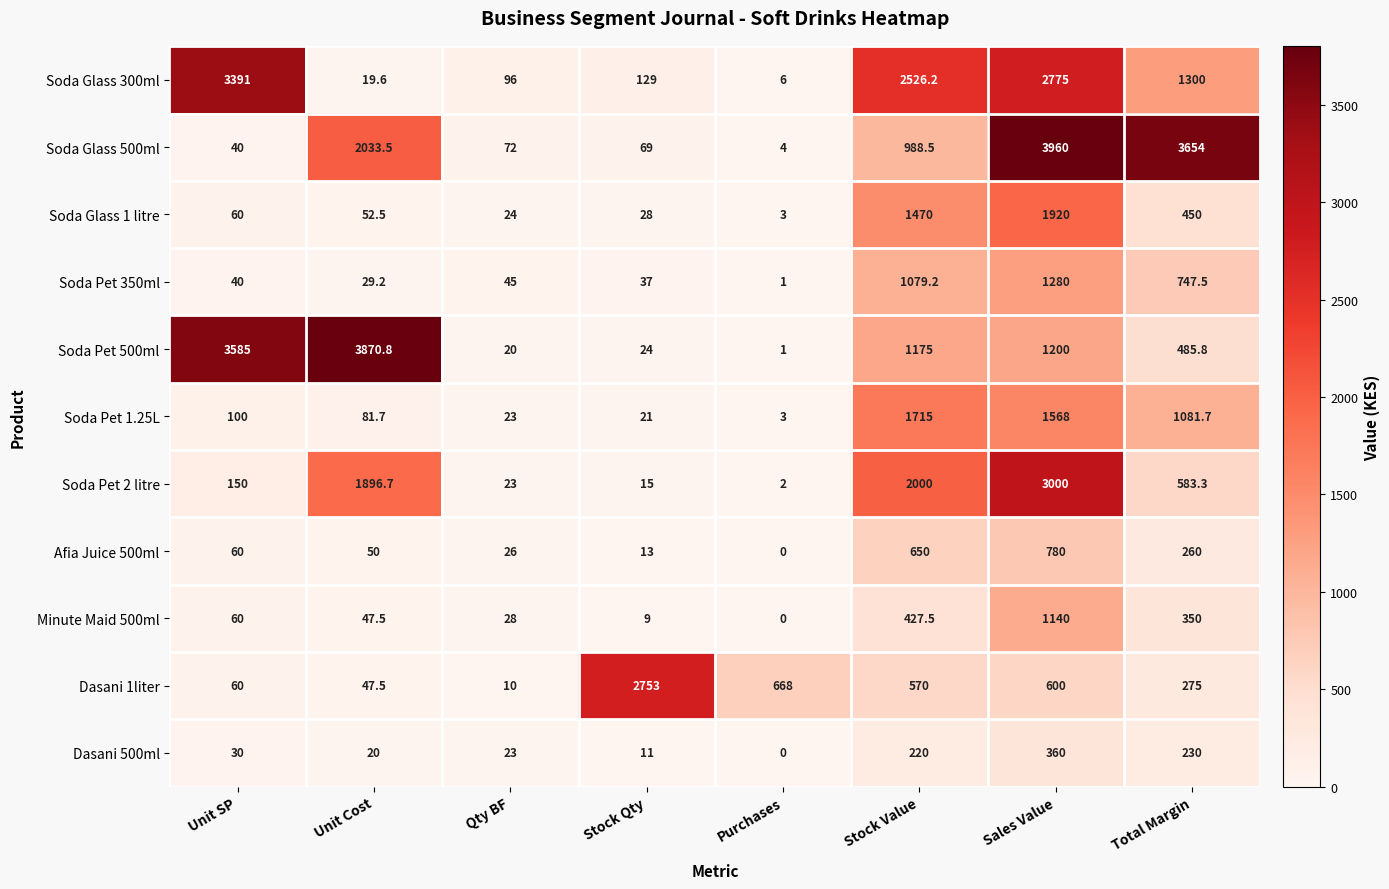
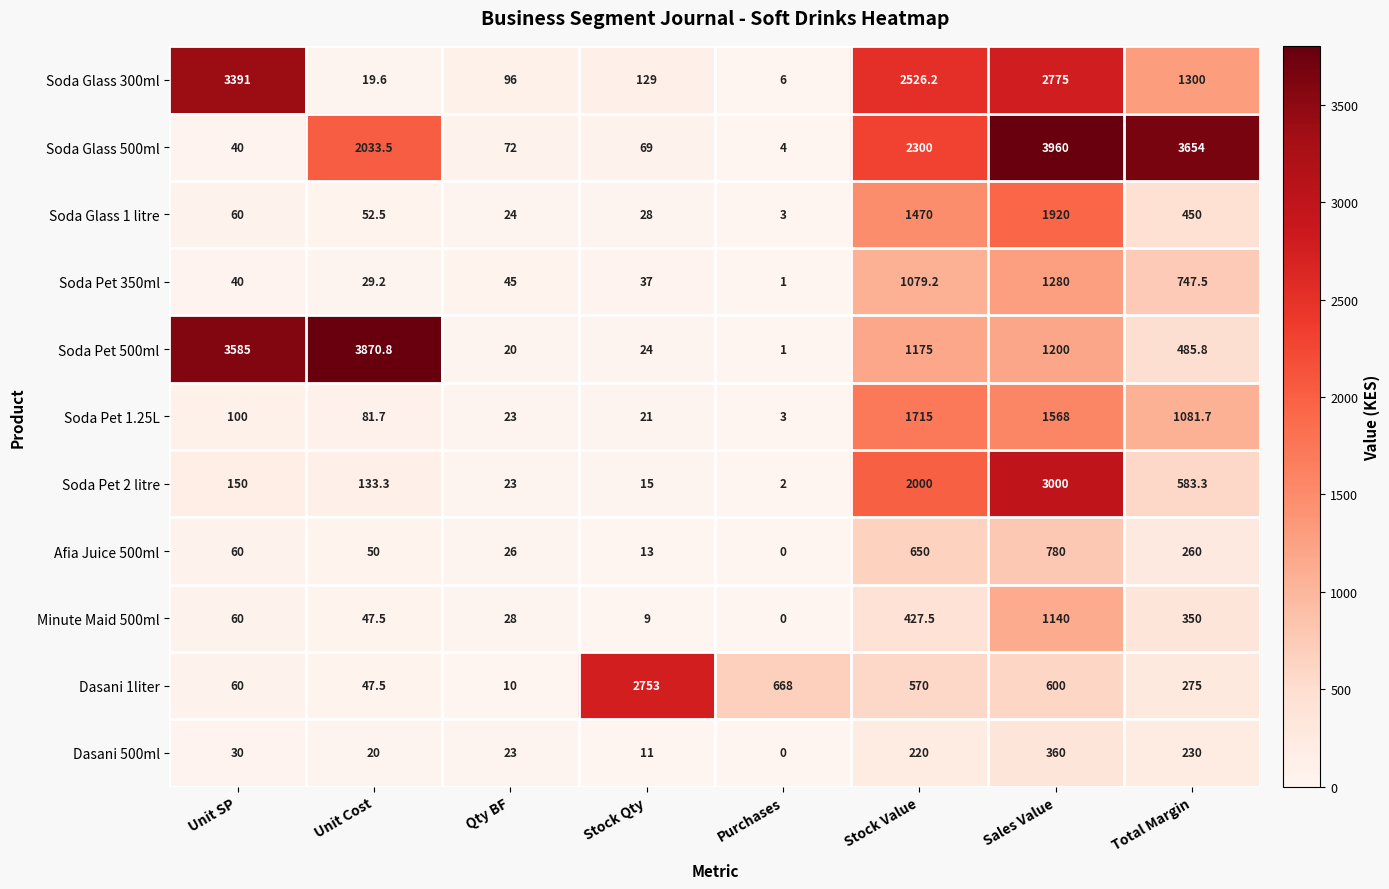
Soda Glass 500ml, Stock Value: 988.5 -> 2300
Soda Pet 2 litre, Unit Cost: 1896.7 -> 133.3
